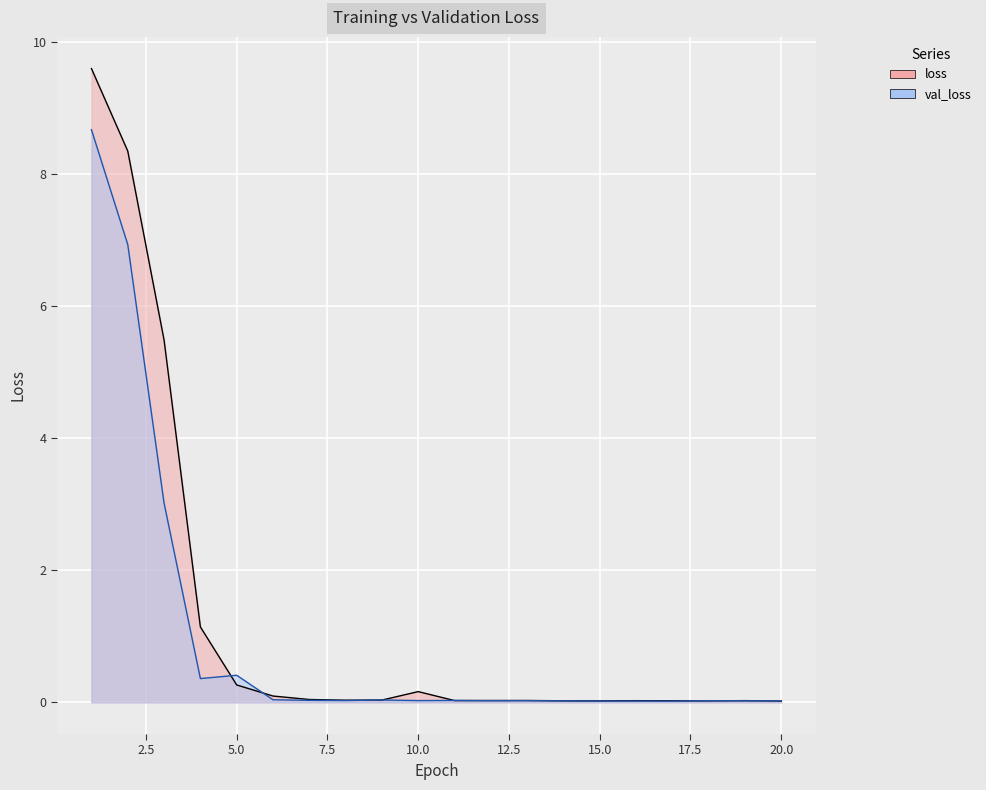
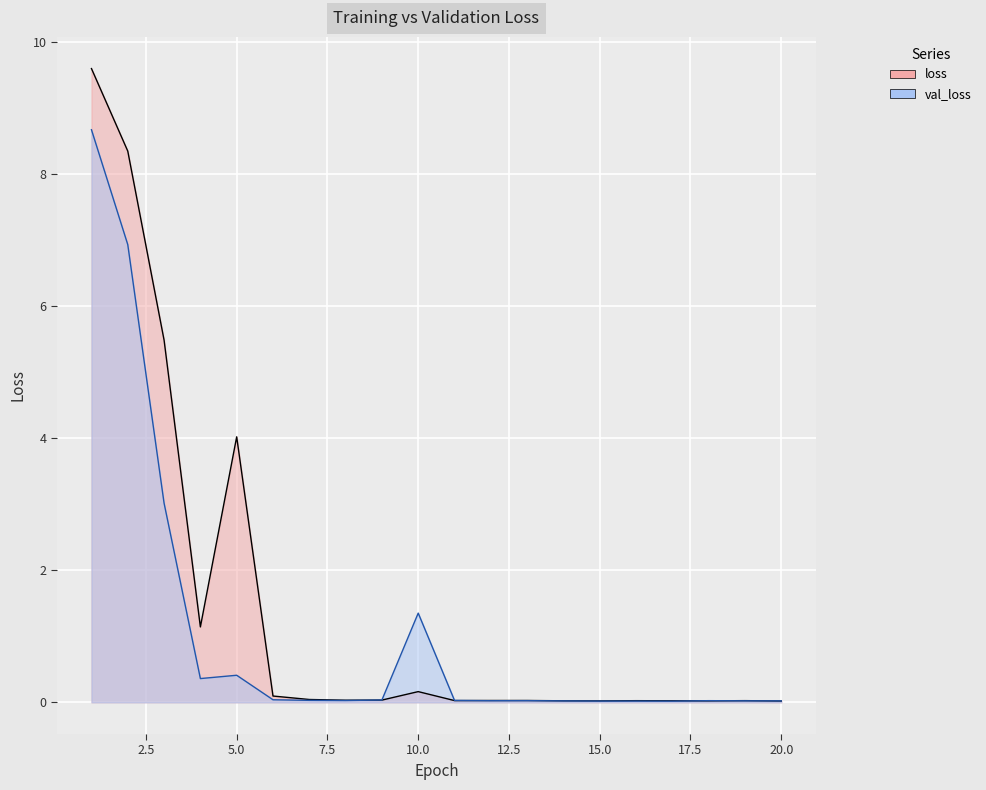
loss, 5.0: 0.3 -> 4.0
val_loss, 10.0: 0.0 -> 1.4
